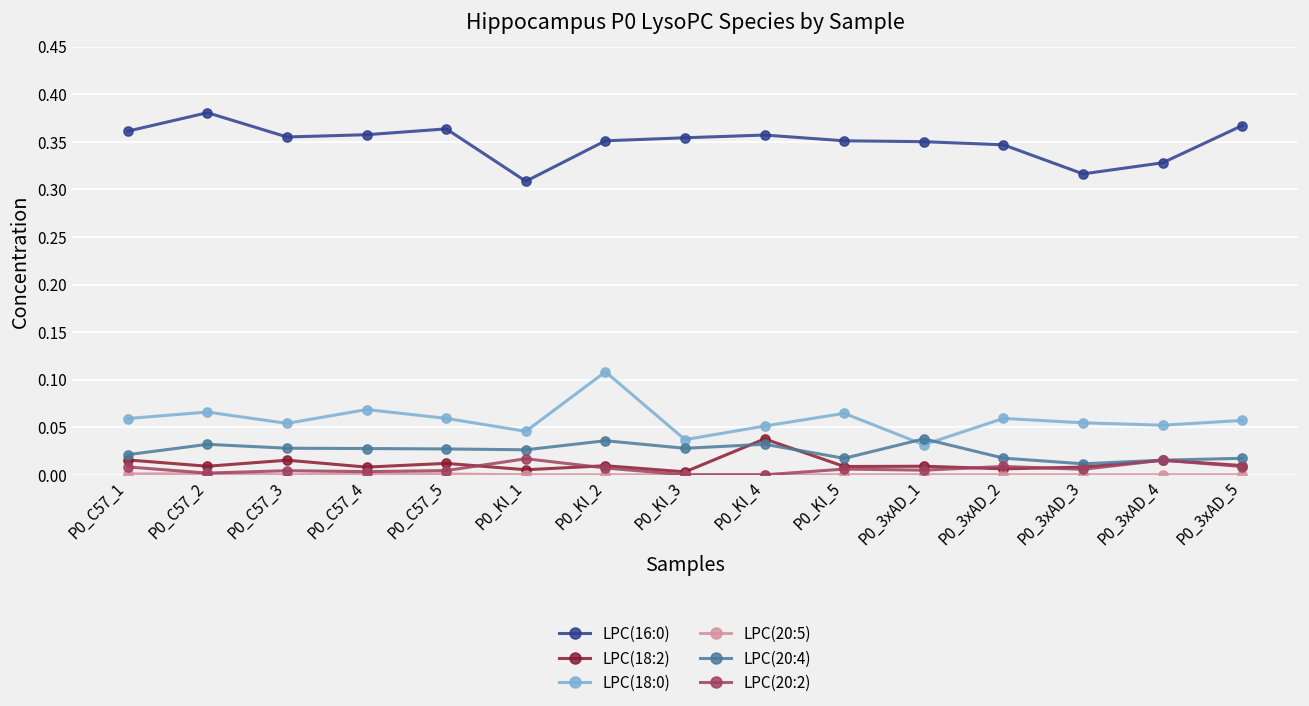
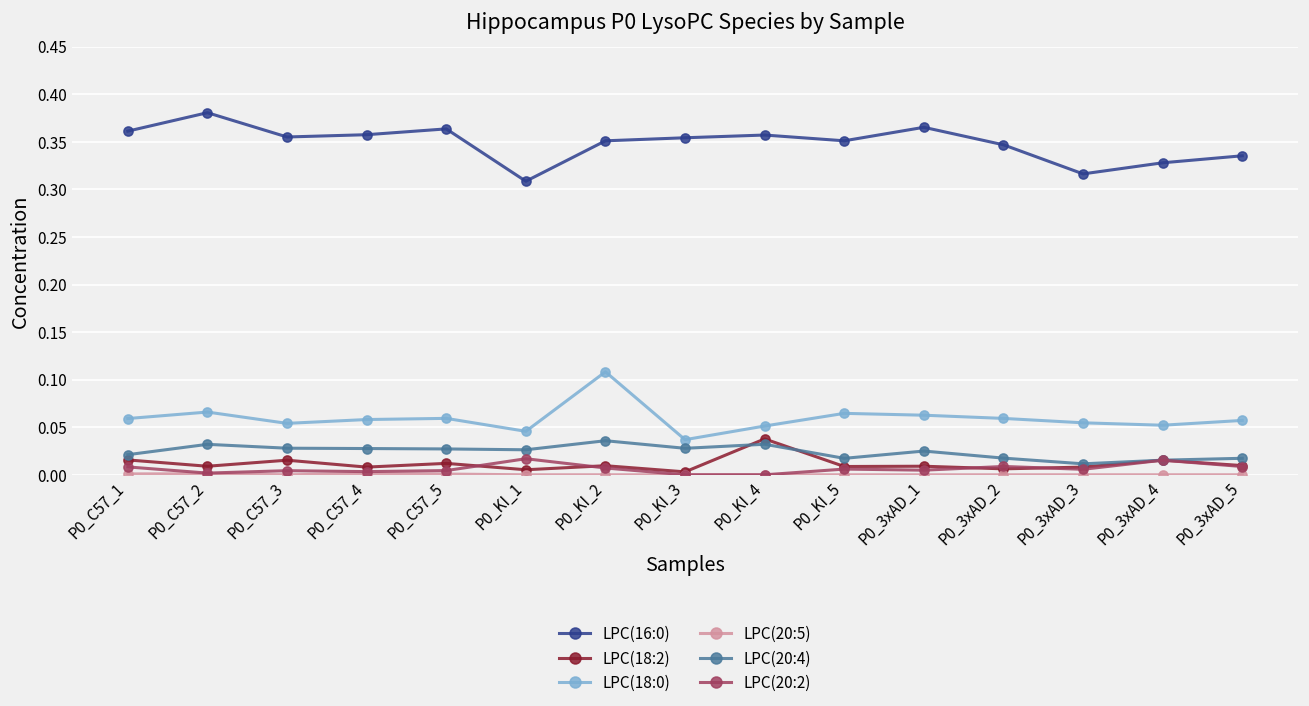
LPC(18:0), P0_C57_4: 0.07 -> 0.06
LPC(16:0), P0_3xAD_1: 0.35 -> 0.37
LPC(18:0), P0_3xAD_1: 0.03 -> 0.06
LPC(20:4), P0_3xAD_1: 0.04 -> 0.02
LPC(16:0), P0_3xAD_5: 0.37 -> 0.34
